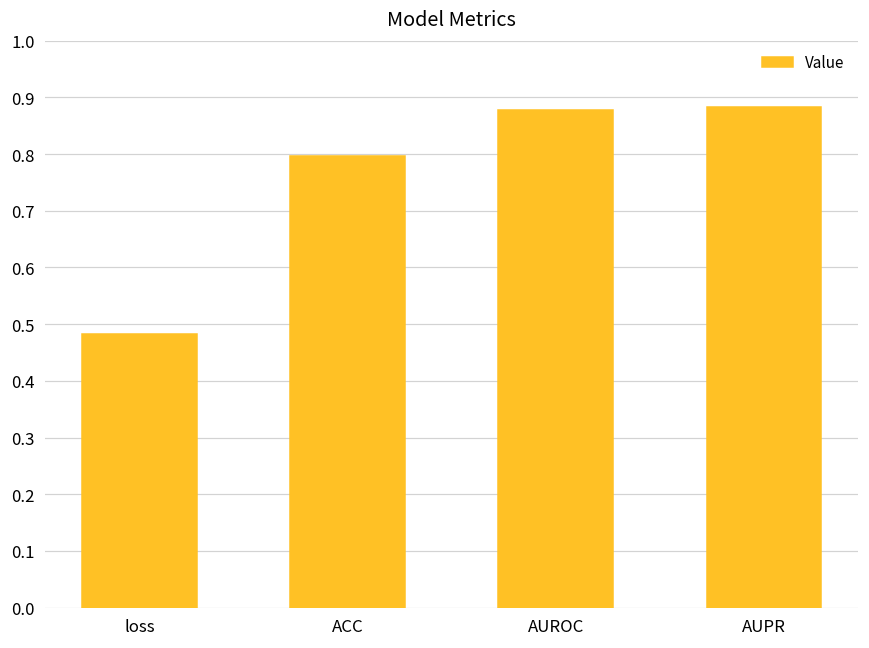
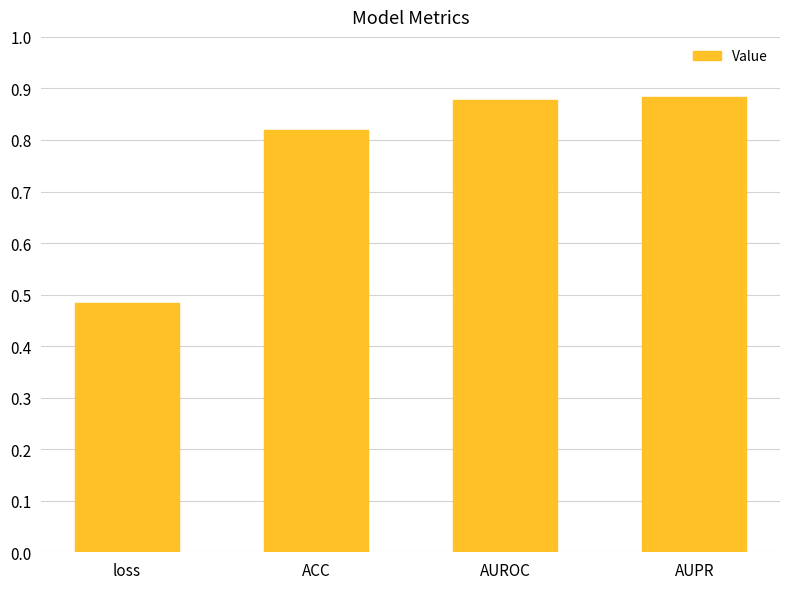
ACC: 0.80 -> 0.82
